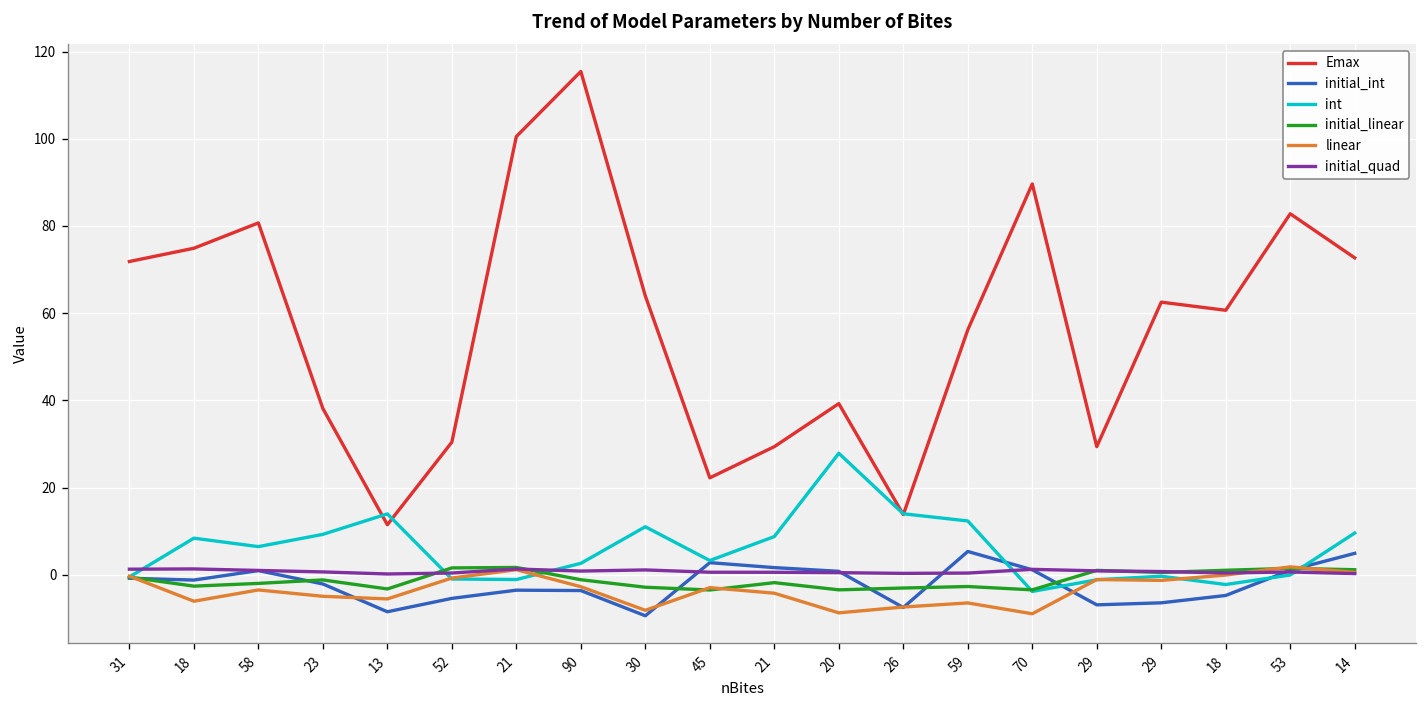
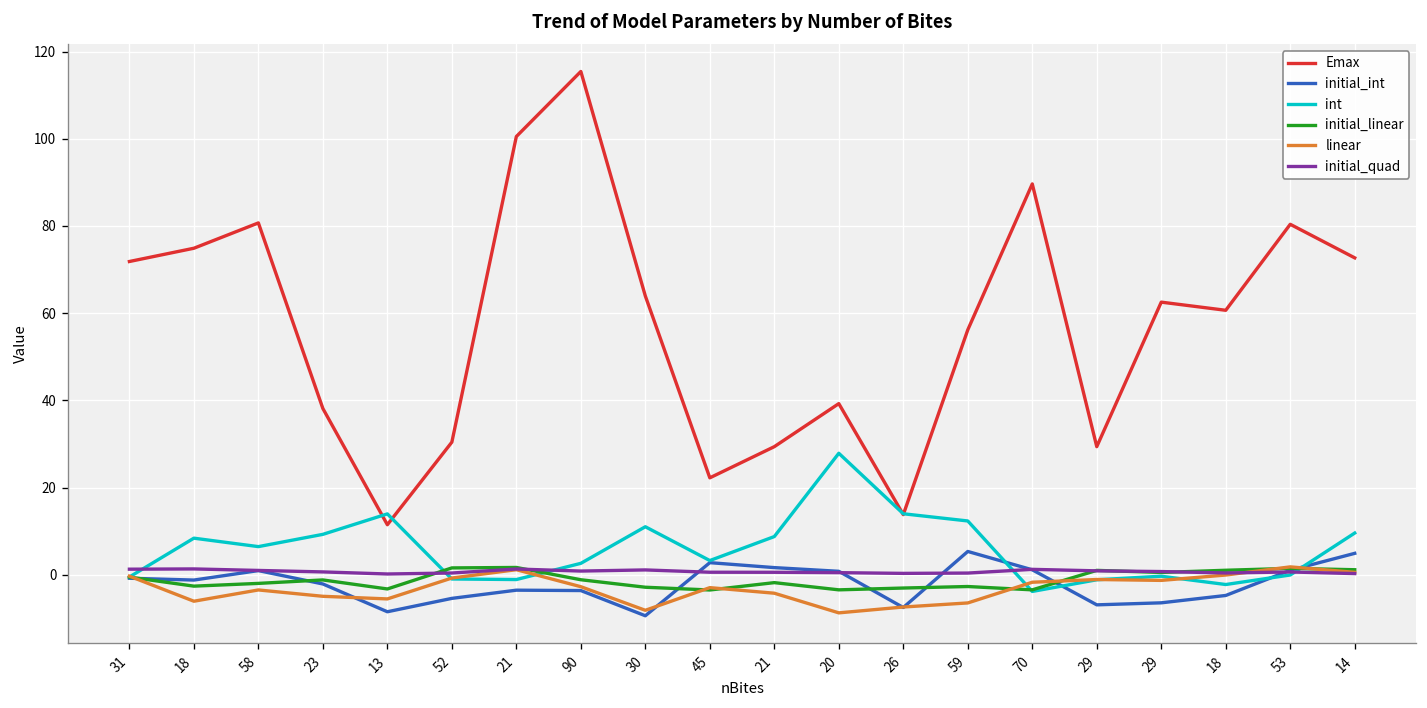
linear, 70: -9 -> -2
Emax, 53: 83 -> 80
